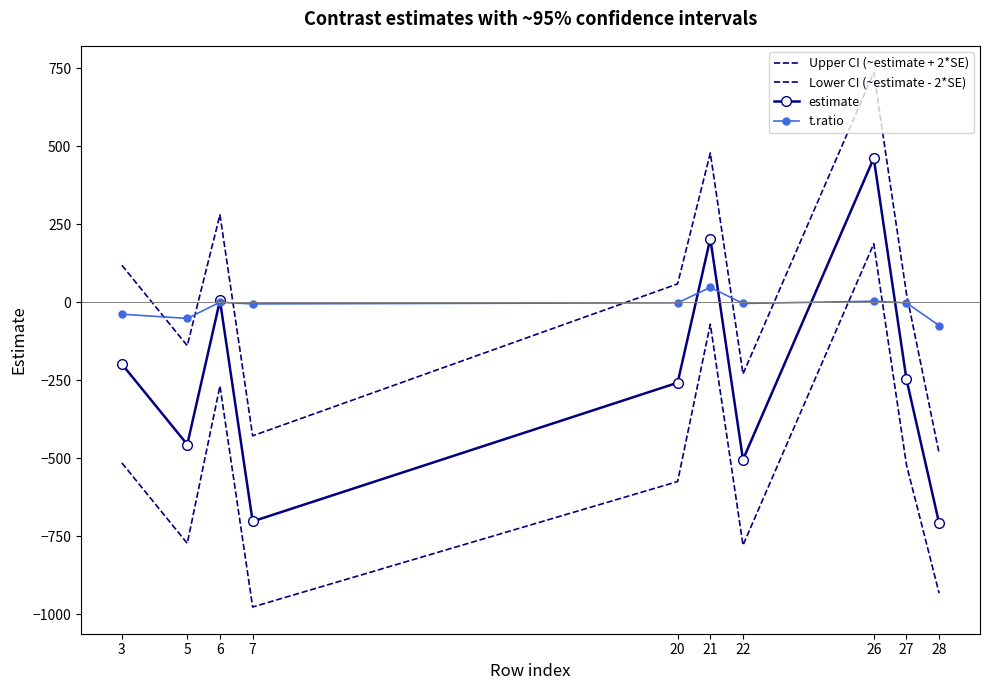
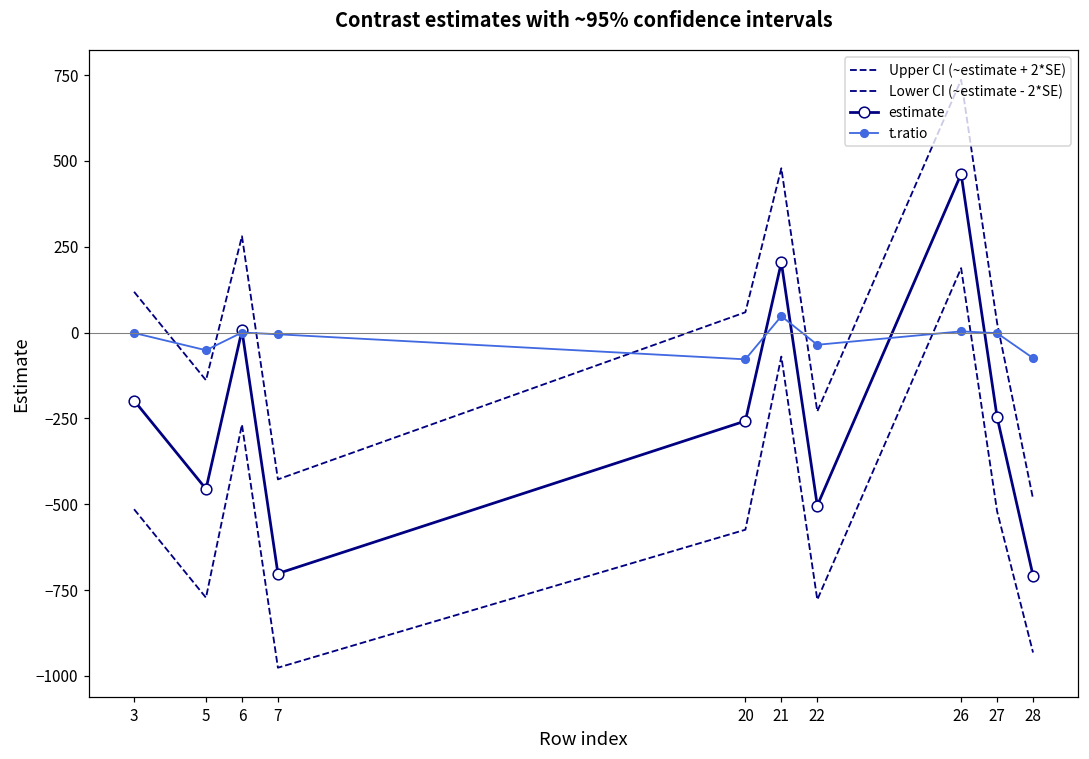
t.ratio, 3: -40 -> 0
t.ratio, 20: 0 -> -80
t.ratio, 22: 0 -> -40
